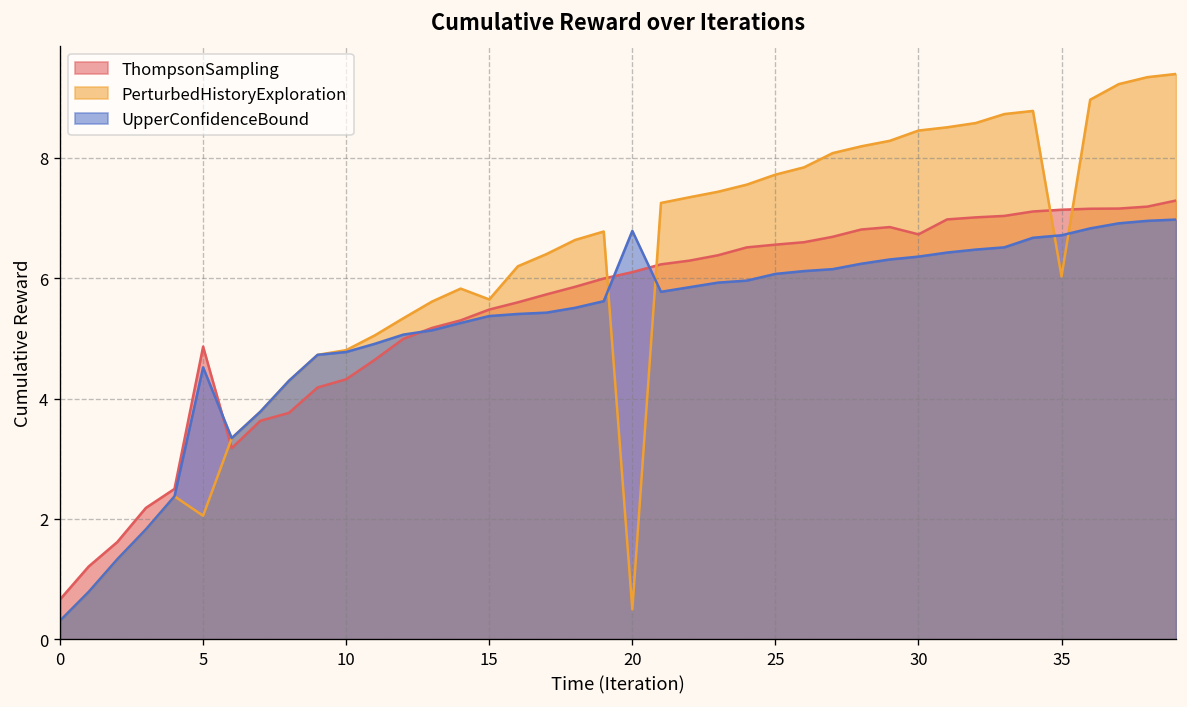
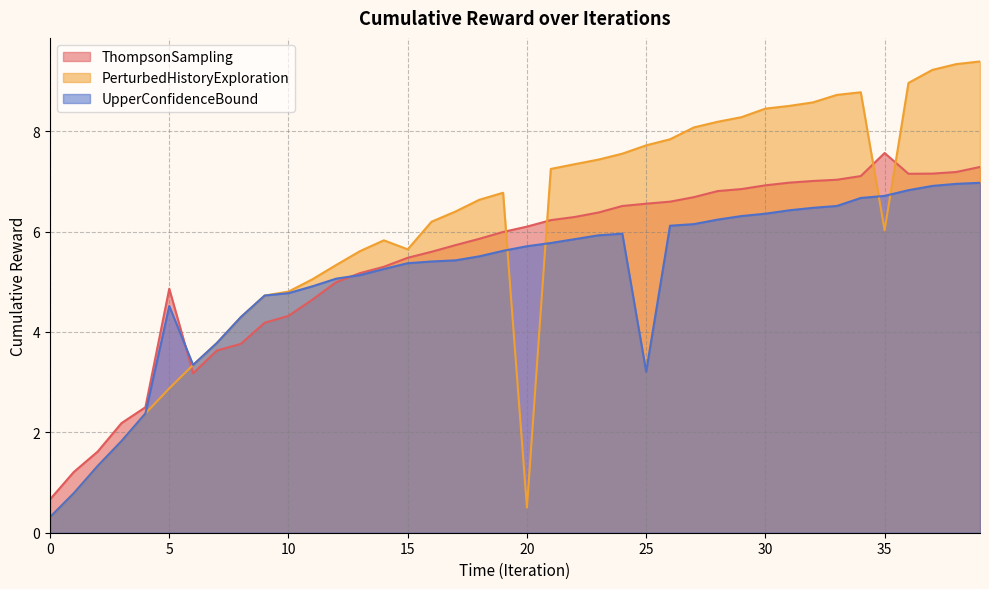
PerturbedHistoryExploration, 5: 2.1 -> 2.9
UpperConfidenceBound, 20: 6.8 -> 5.7
UpperConfidenceBound, 25: 6.1 -> 3.2
ThompsonSampling, 30: 6.7 -> 6.9
ThompsonSampling, 35: 7.1 -> 7.6
